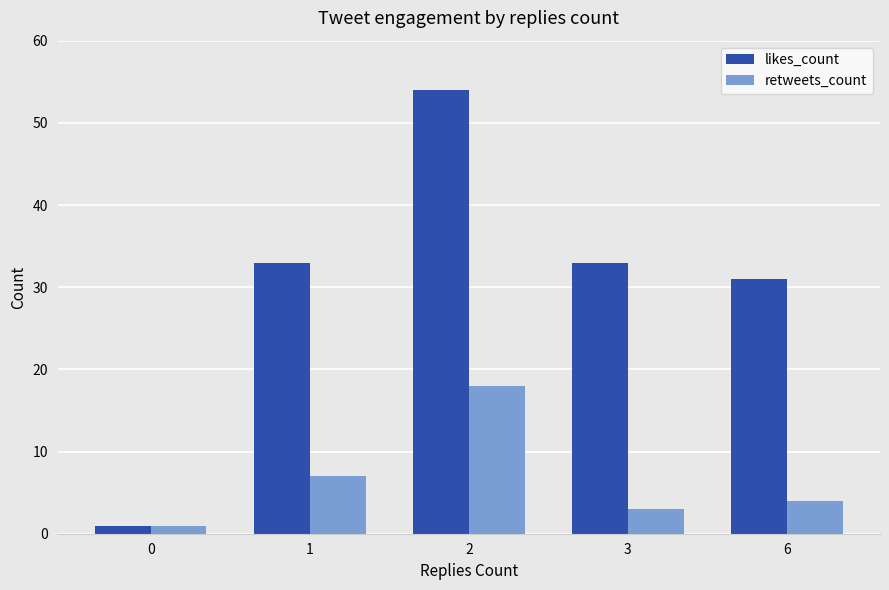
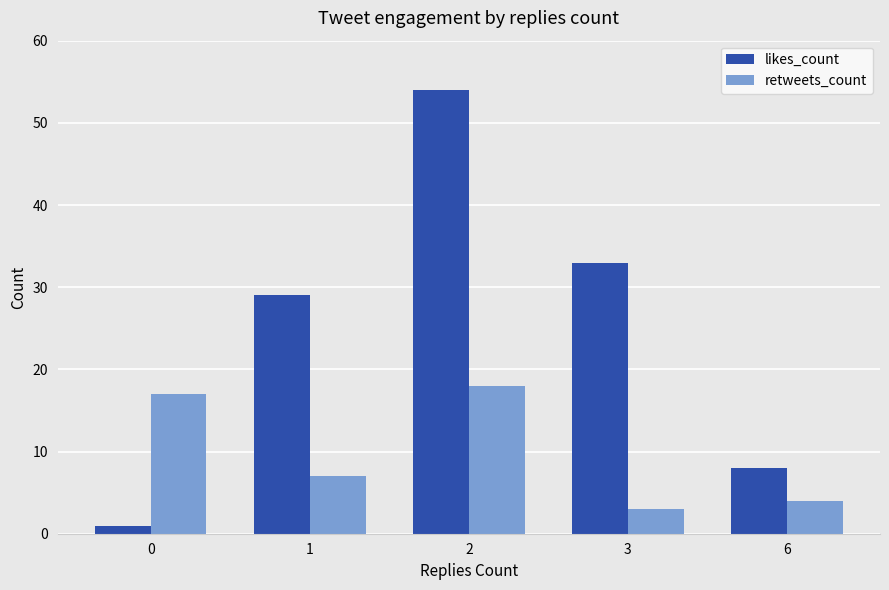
retweets_count, 0: 1 -> 17
likes_count, 1: 33 -> 29
likes_count, 6: 31 -> 8
